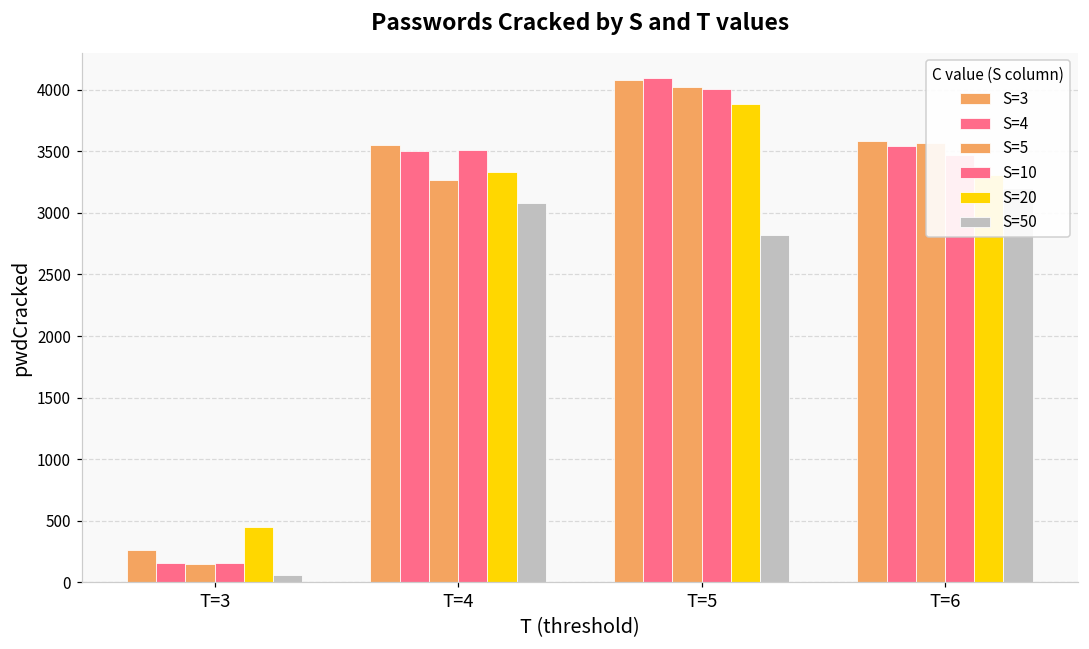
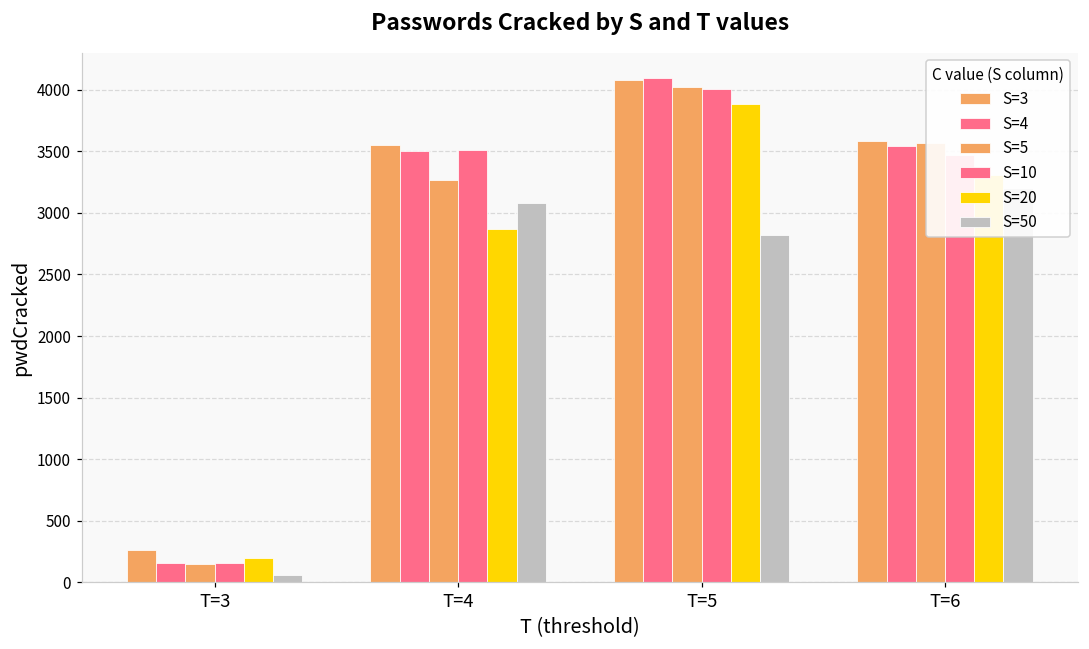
S=20, T=3: 450 -> 200
S=20, T=4: 3330 -> 2870
